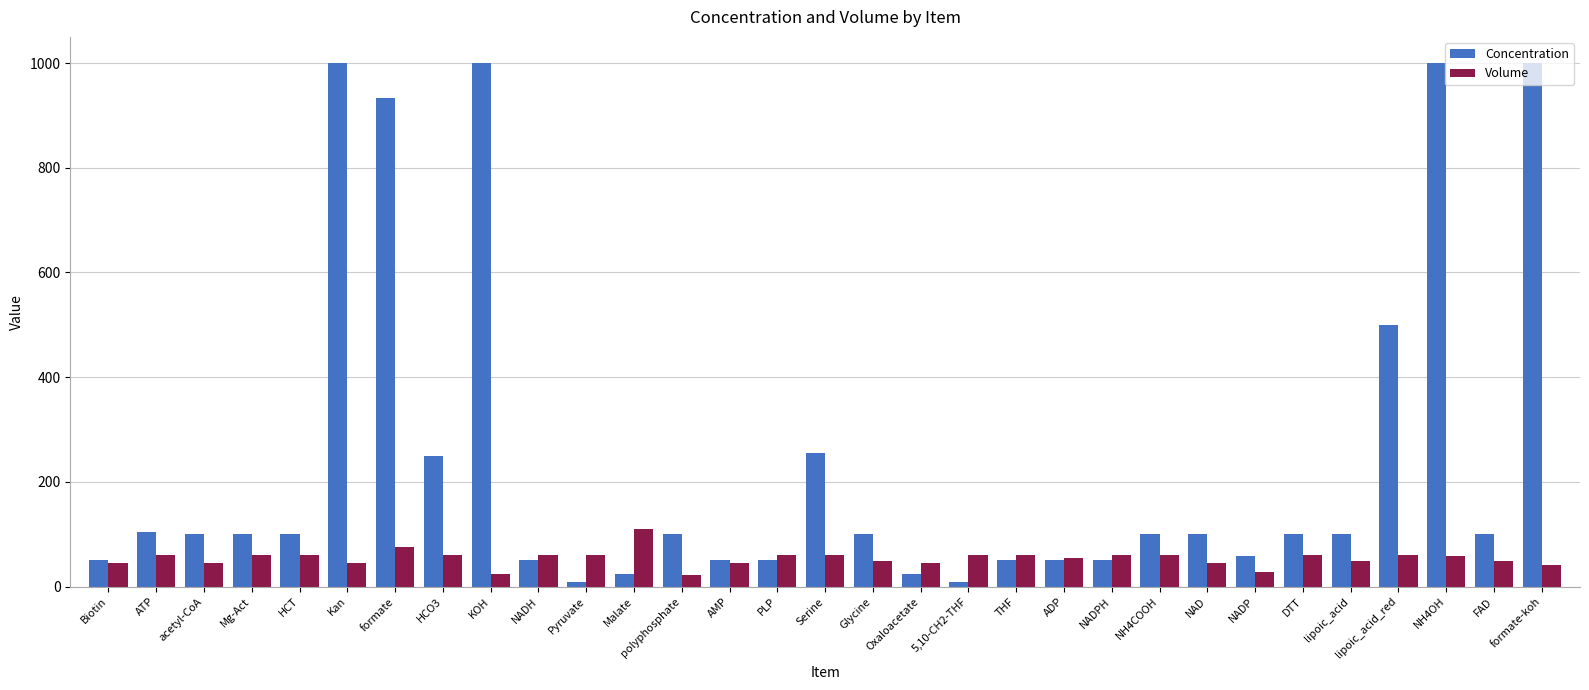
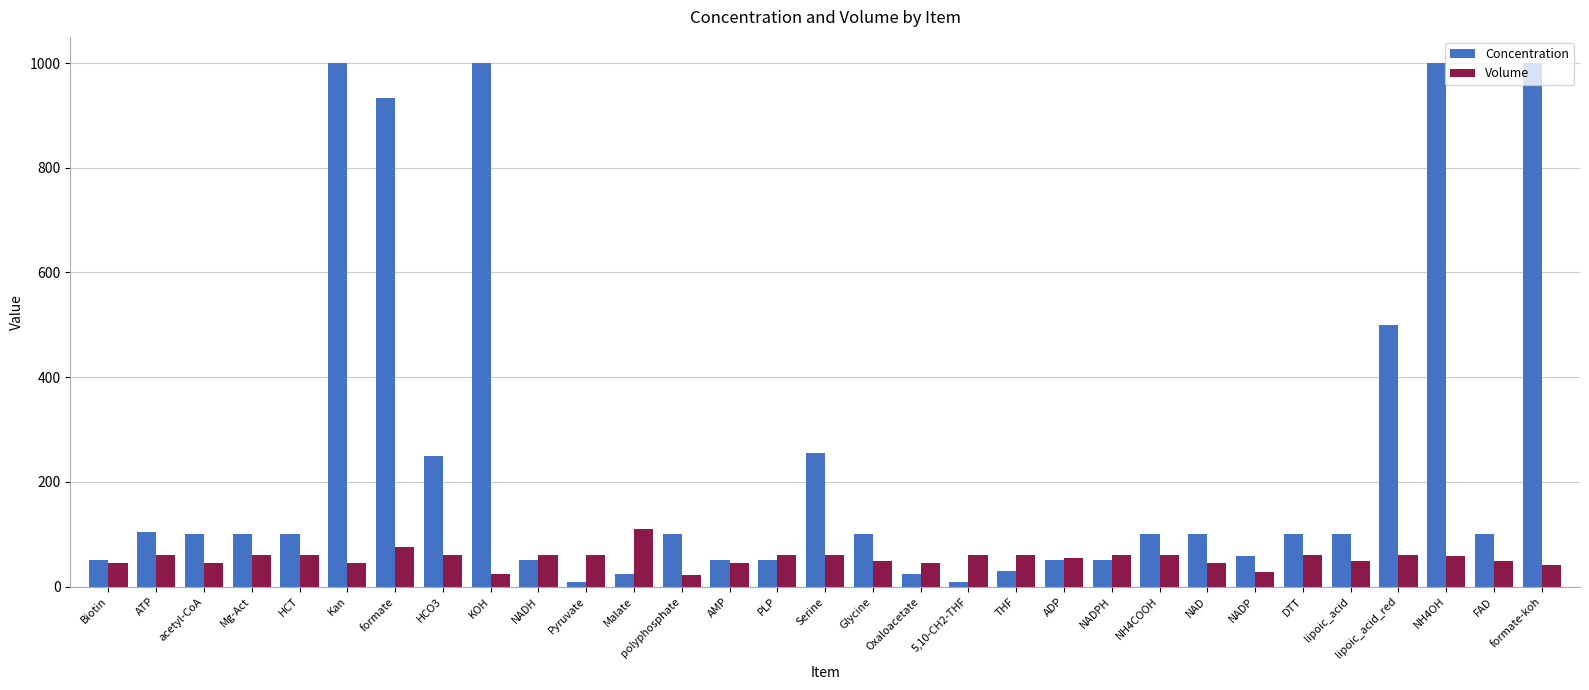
Concentration, THF: 50 -> 30
